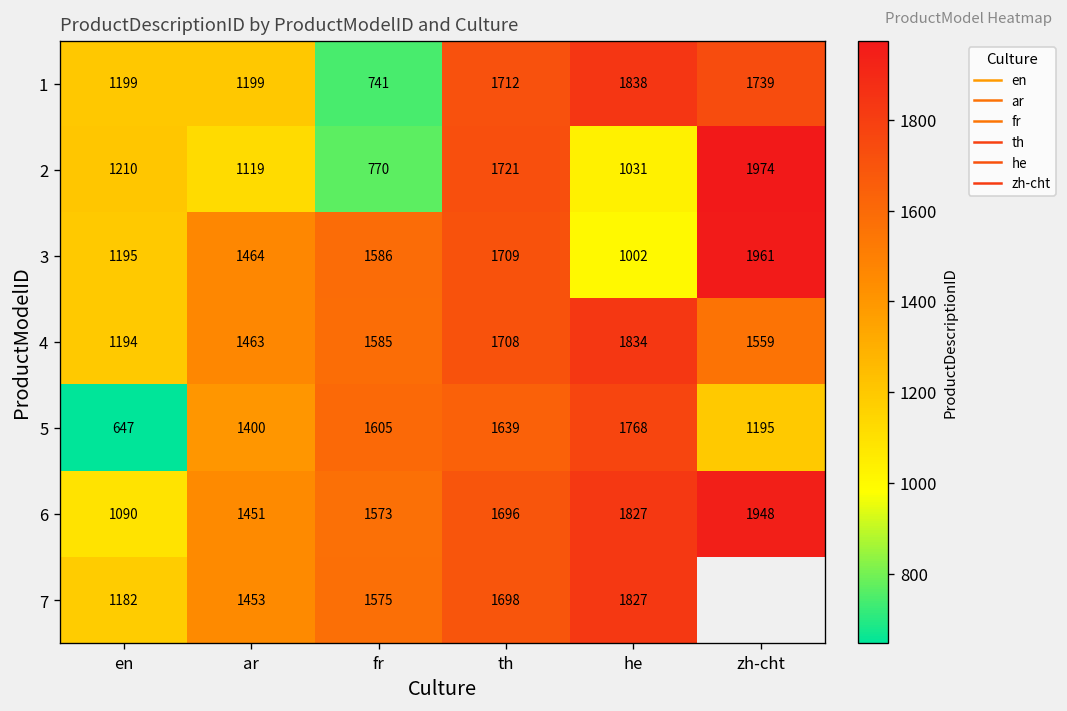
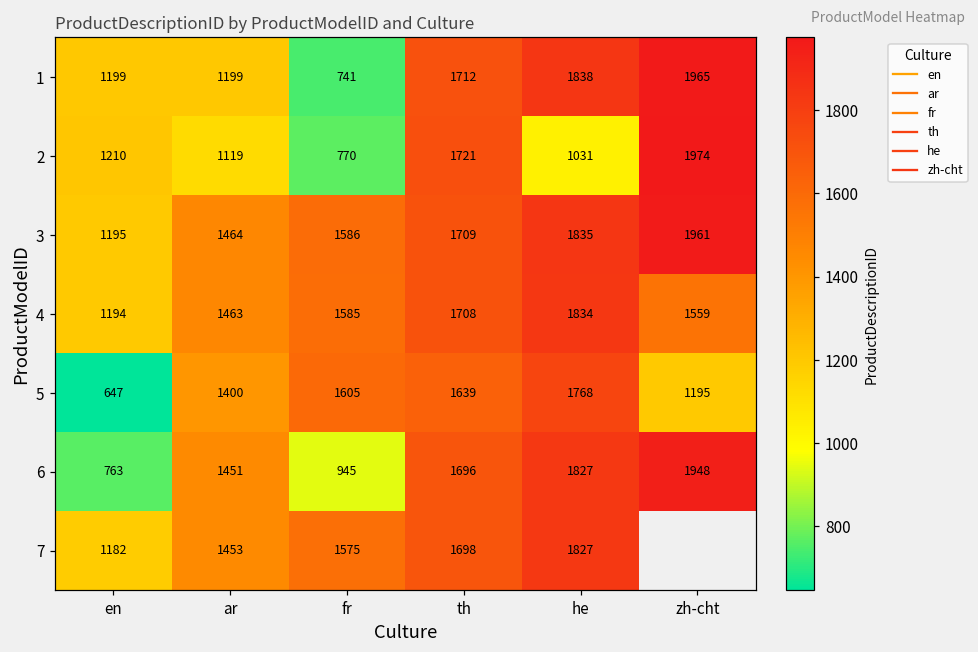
1, zh-cht: 1739 -> 1965
3, he: 1002 -> 1835
6, en: 1090 -> 763
6, fr: 1573 -> 945
